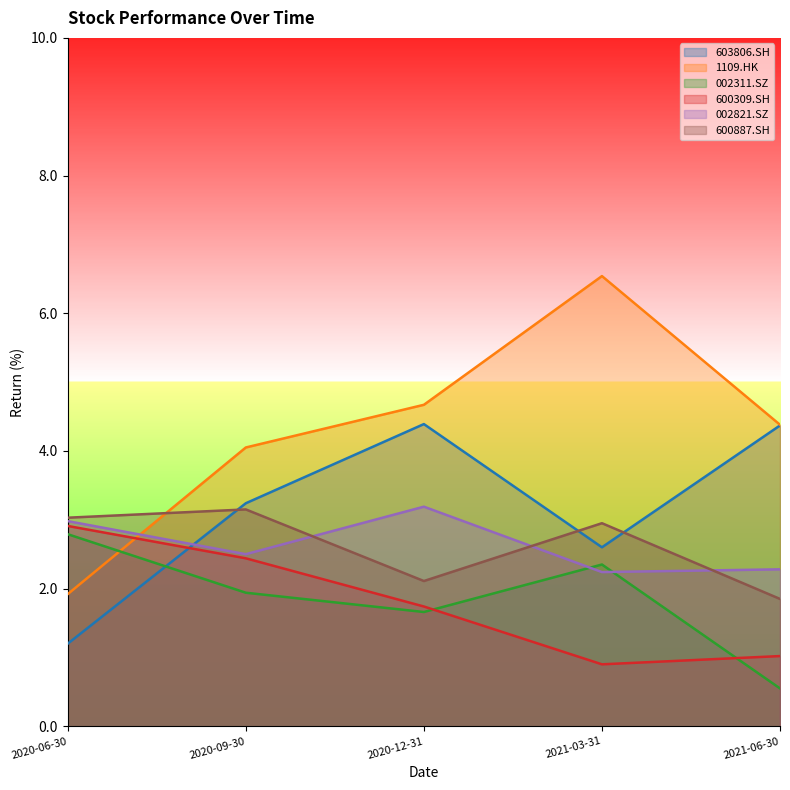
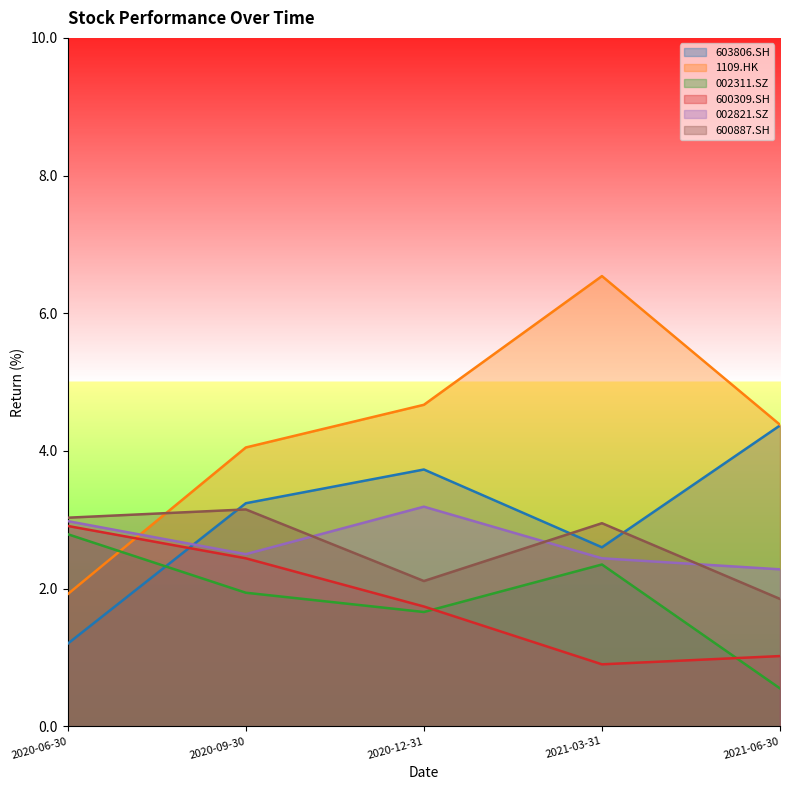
603806.SH, 2020-12-31: 4.4 -> 3.7
002821.SZ, 2021-03-31: 2.2 -> 2.4
